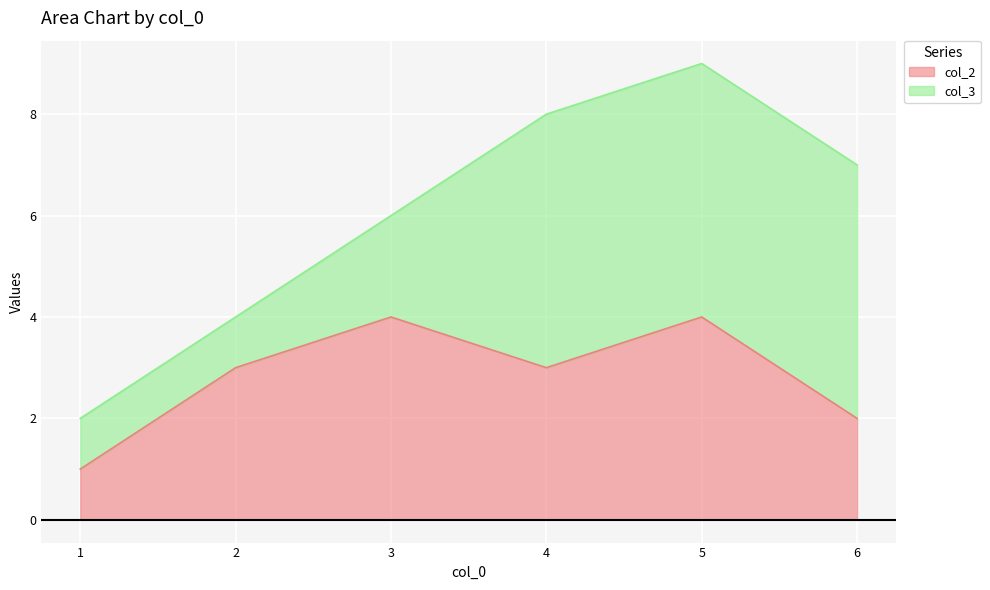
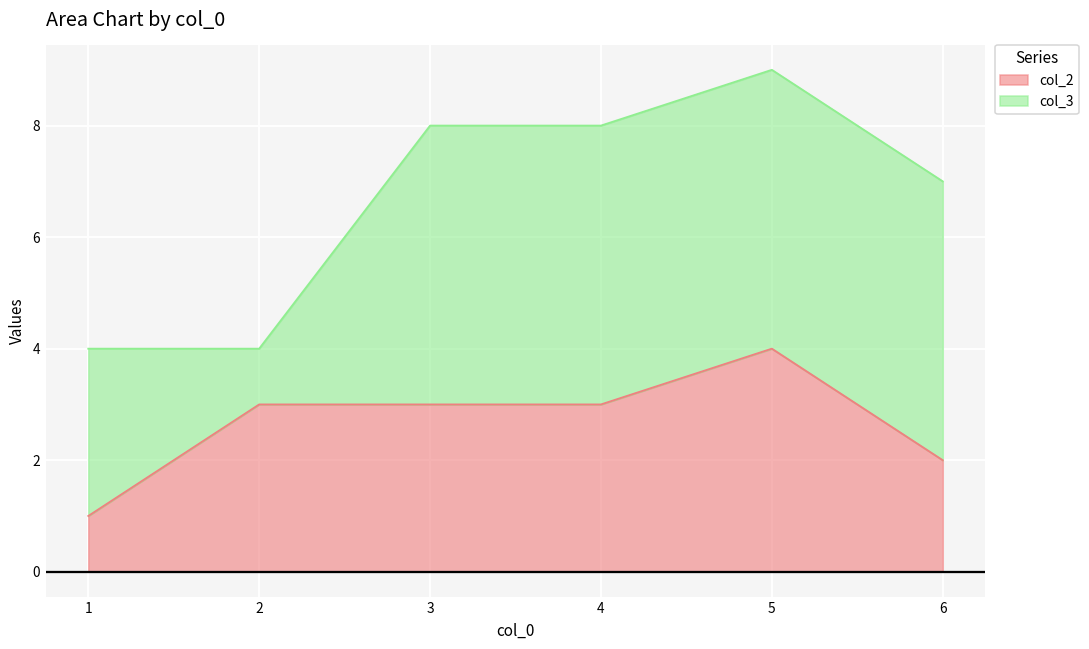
col_3, 1: 1 -> 3
col_2, 3: 4 -> 3
col_3, 3: 2 -> 5
